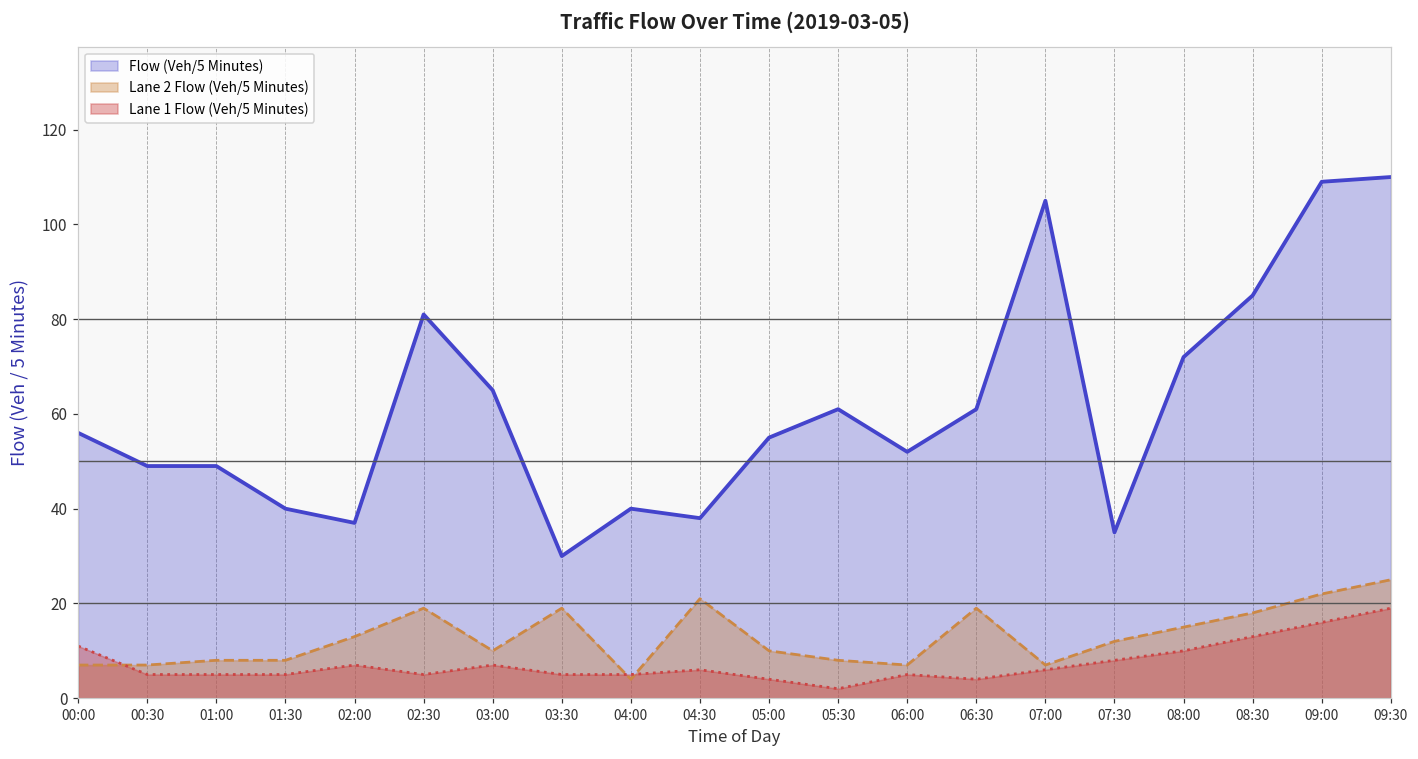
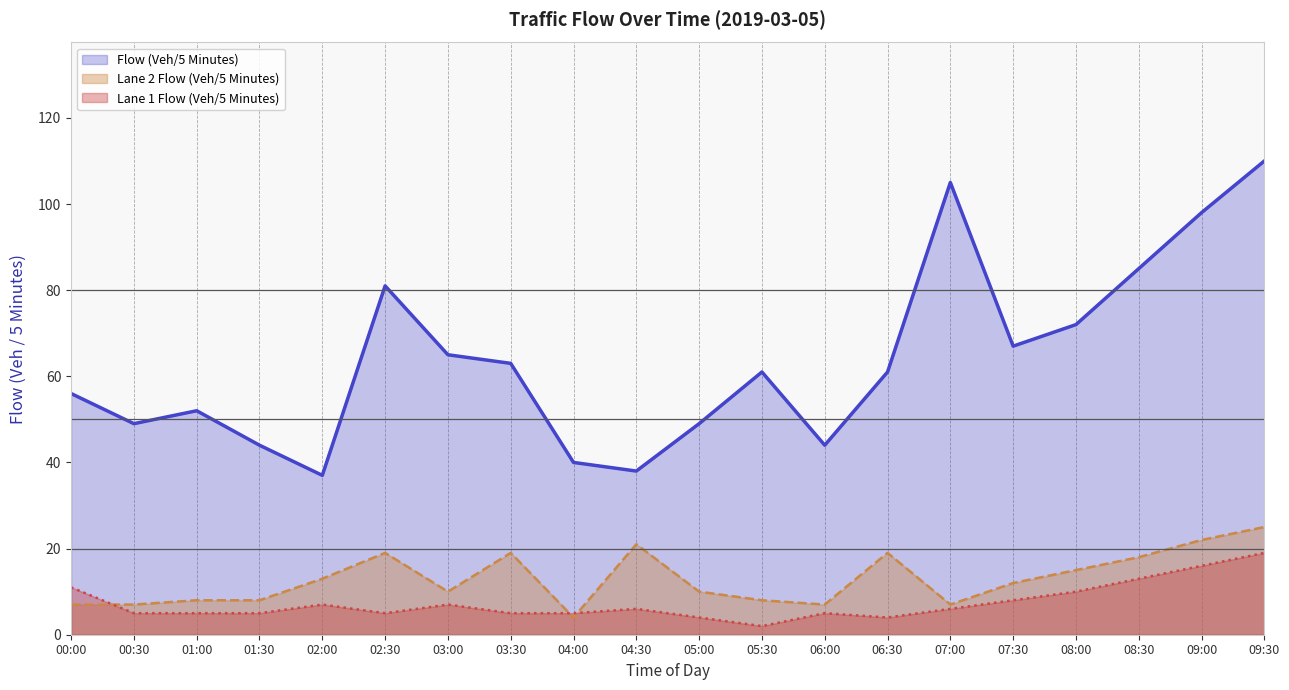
Flow (Veh/5 Minutes), 01:00: 49 -> 52
Flow (Veh/5 Minutes), 01:30: 40 -> 44
Flow (Veh/5 Minutes), 03:30: 30 -> 63
Flow (Veh/5 Minutes), 05:00: 55 -> 49
Flow (Veh/5 Minutes), 06:00: 52 -> 44
Flow (Veh/5 Minutes), 07:30: 35 -> 67
Flow (Veh/5 Minutes), 09:00: 109 -> 98
